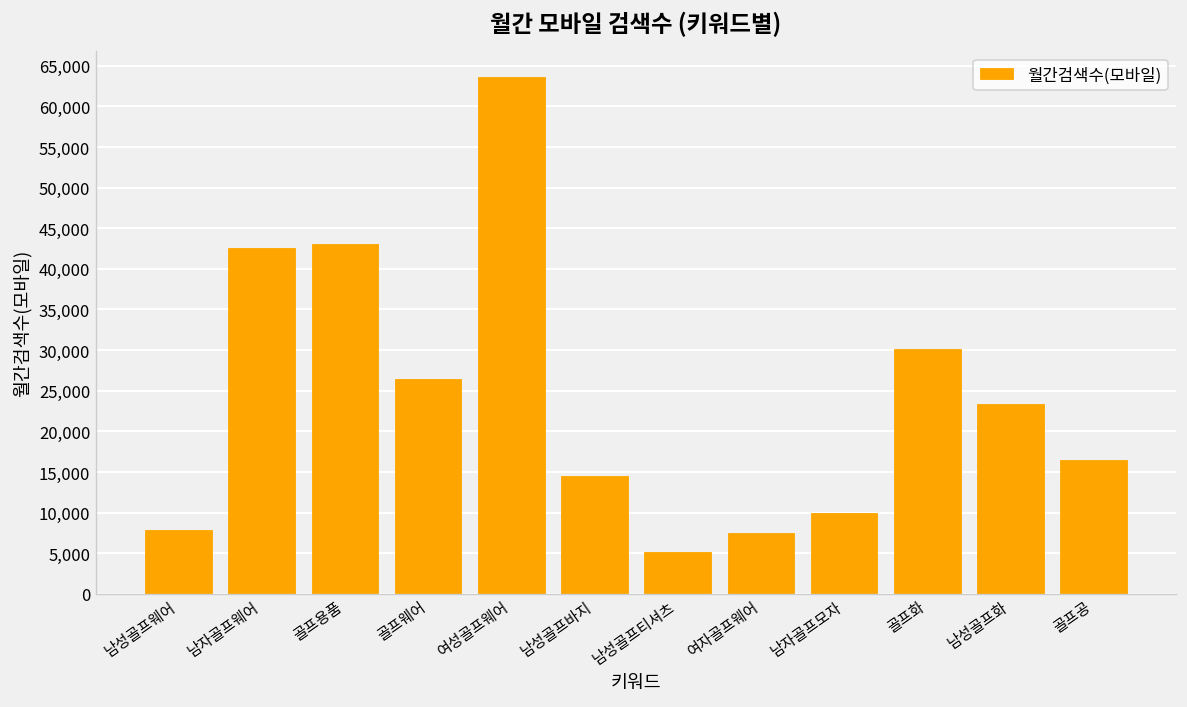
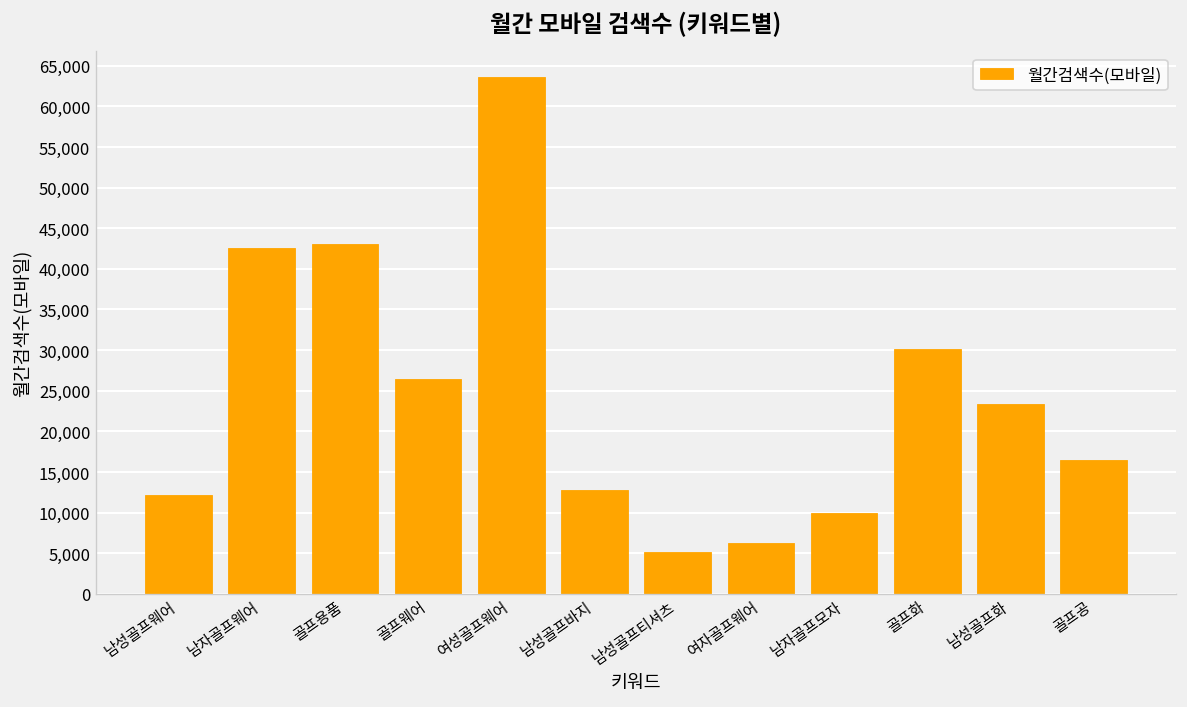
남성골프웨어: 8,000 -> 12,000
남성골프바지: 15,000 -> 13,000
여자골프웨어: 7,000 -> 6,000
